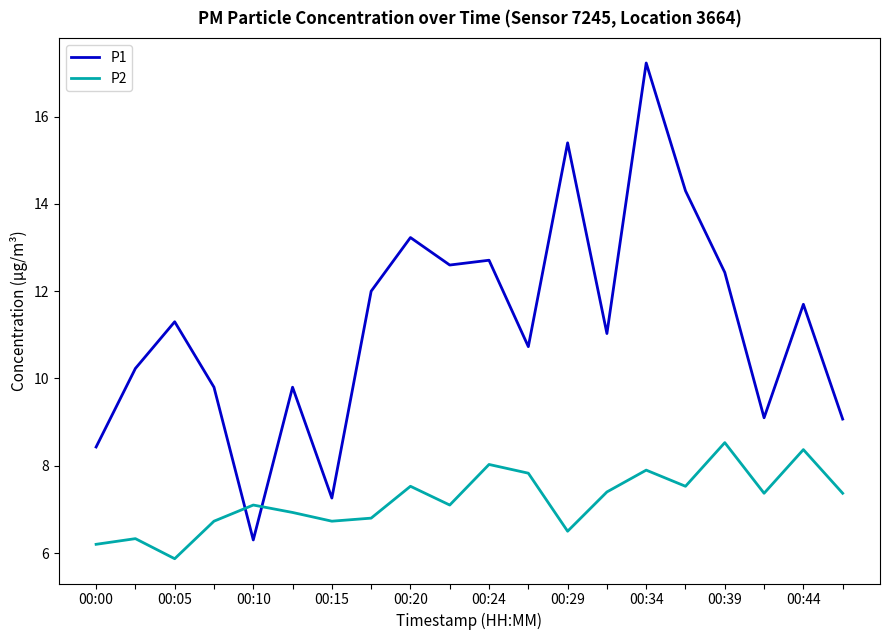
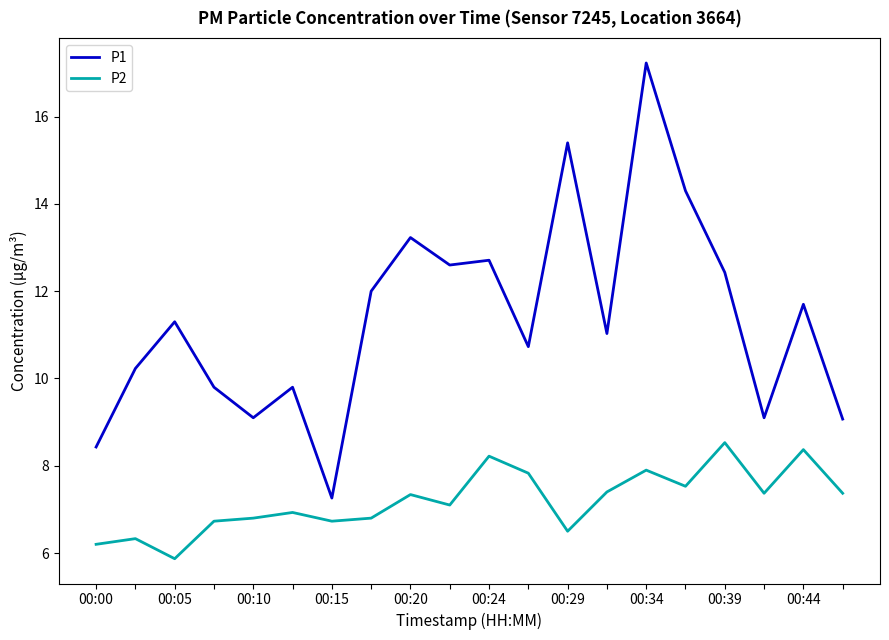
P1, 00:10: 6.3 -> 9.1
P2, 00:10: 7.1 -> 6.8
P2, 00:20: 7.5 -> 7.3
P2, 00:24: 8.0 -> 8.2
